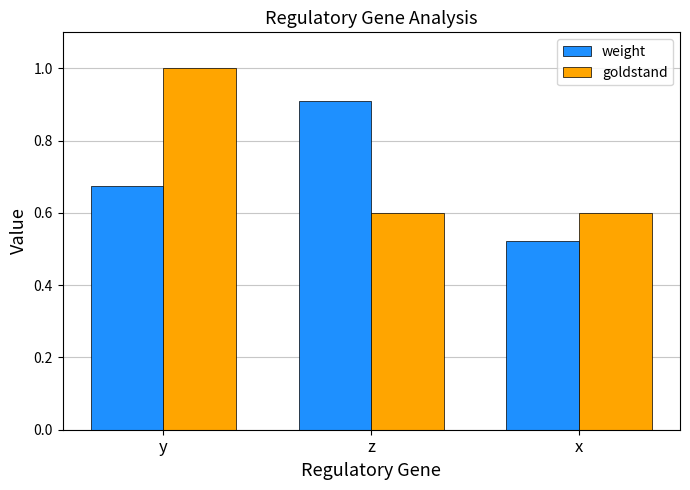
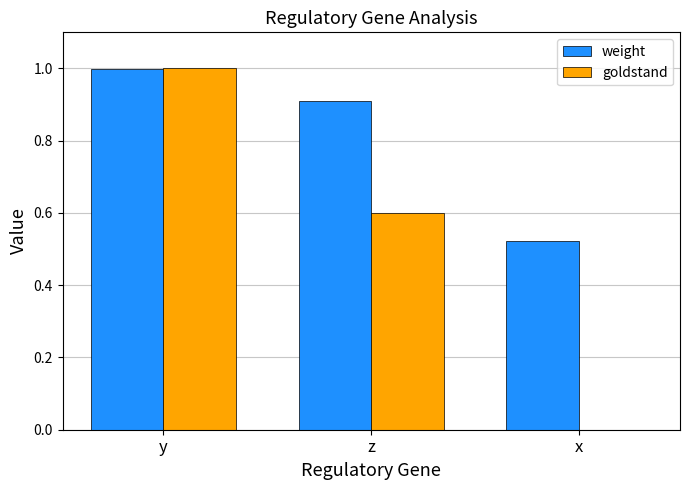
weight, y: 0.67 -> 1.00
goldstand, x: 0.6 -> 0.0
